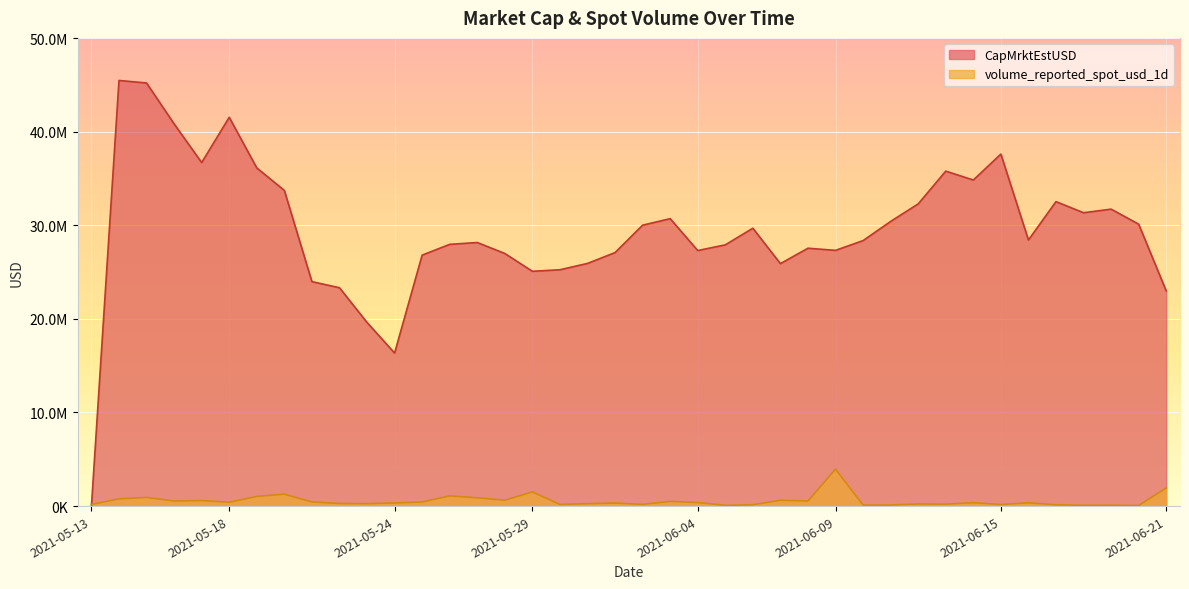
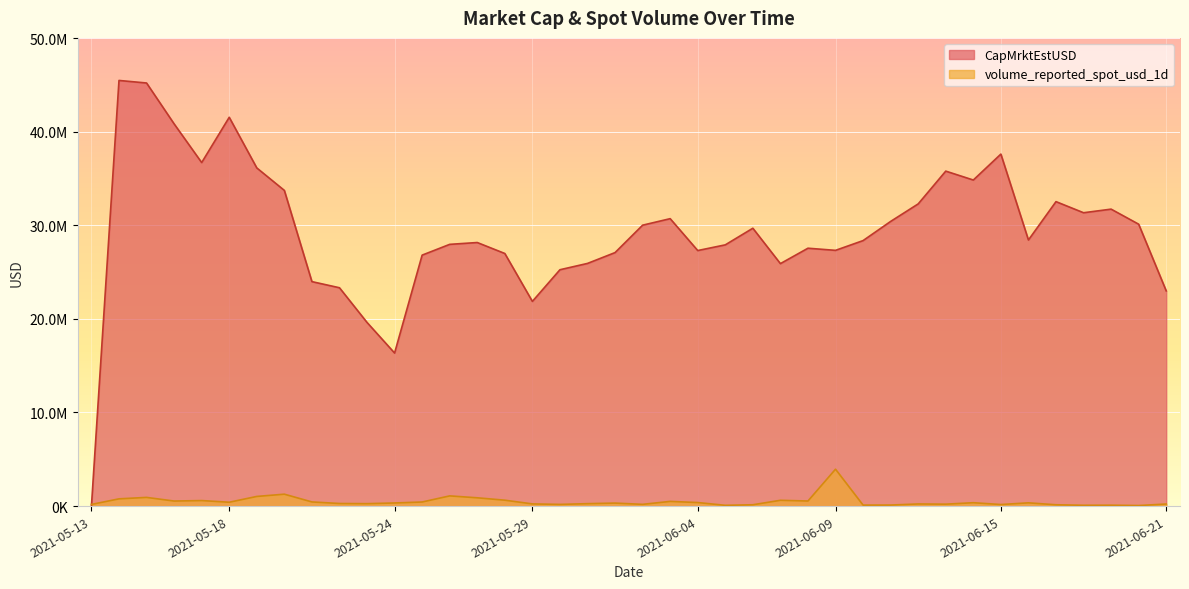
CapMrktEstUSD, 2021-05-29: 25000000 -> 22000000
volume_reported_spot_usd_1d, 2021-05-29: 2000000 -> 0
volume_reported_spot_usd_1d, 2021-06-21: 2000000 -> 0
